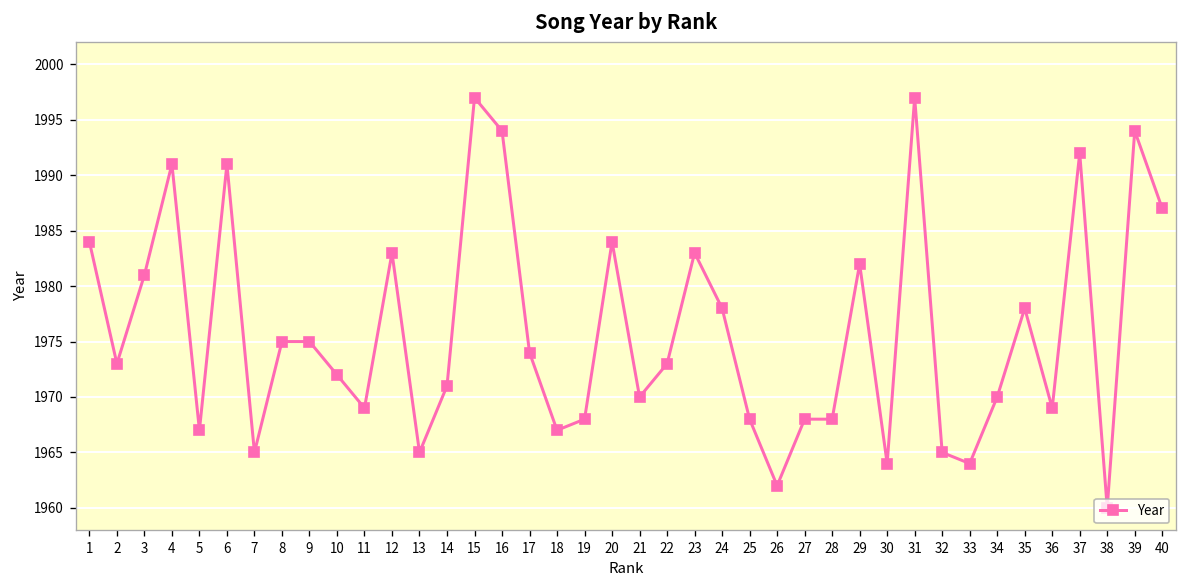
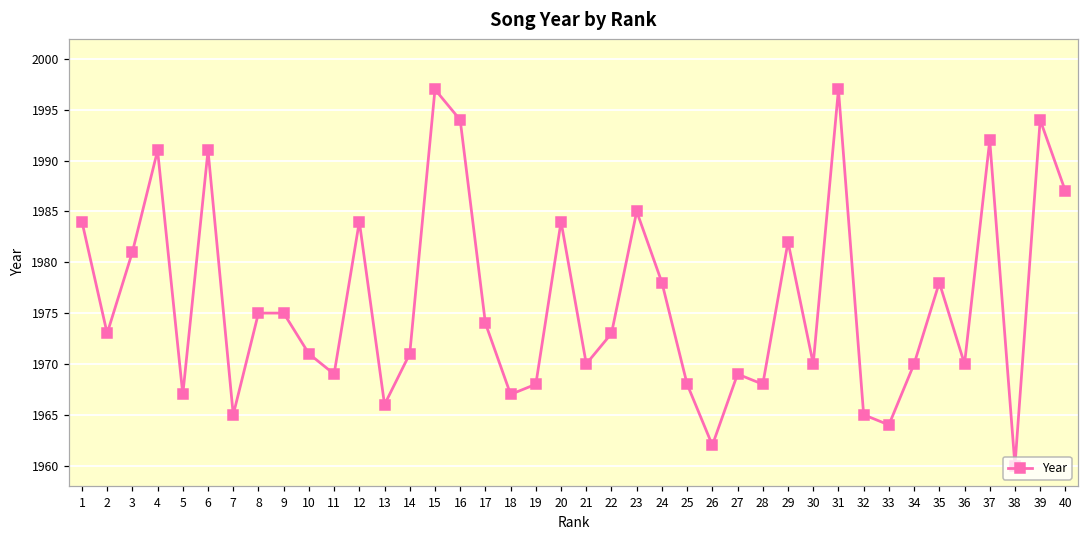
10: 1972 -> 1971
12: 1983 -> 1984
13: 1965 -> 1966
23: 1983 -> 1985
27: 1968 -> 1969
30: 1964 -> 1970
36: 1969 -> 1970
